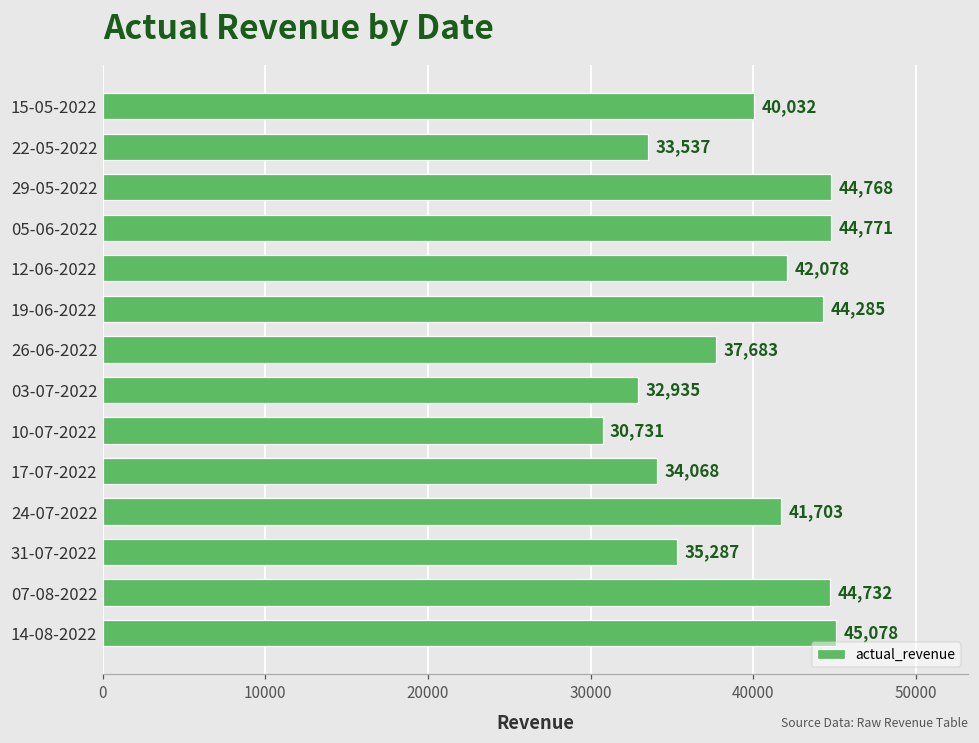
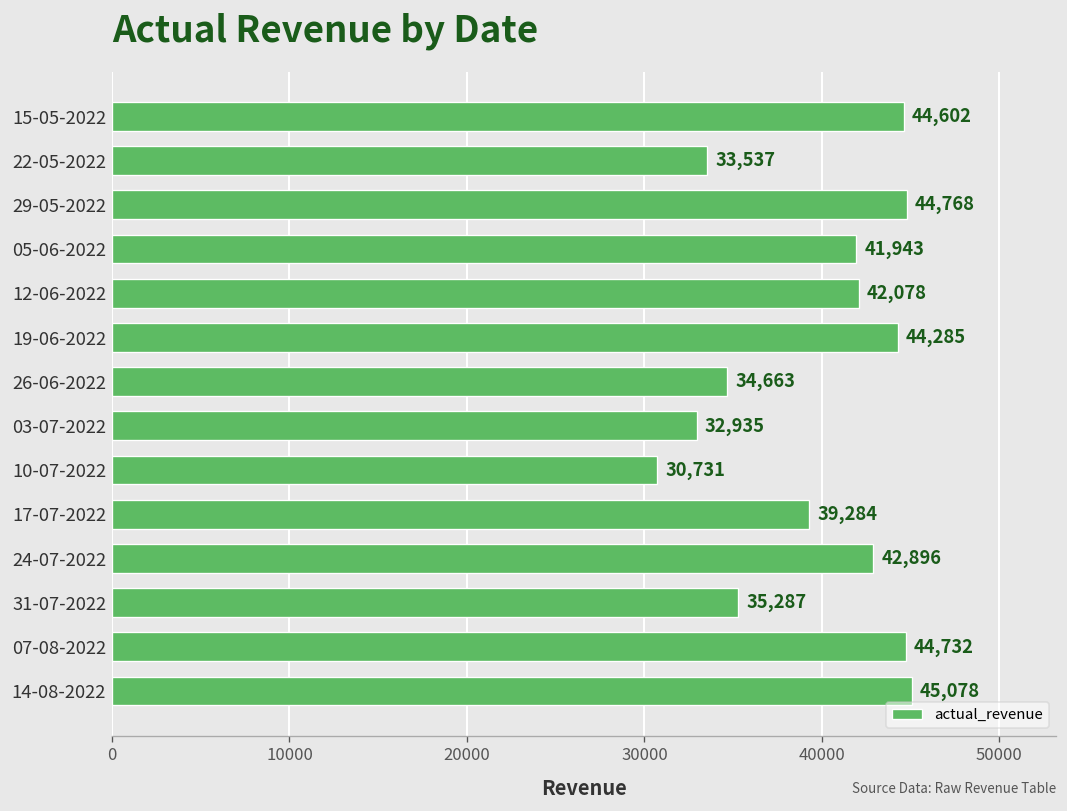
15-05-2022: 40,032 -> 44,602
05-06-2022: 44,771 -> 41,943
26-06-2022: 37,683 -> 34,663
17-07-2022: 34,068 -> 39,284
24-07-2022: 41,703 -> 42,896
